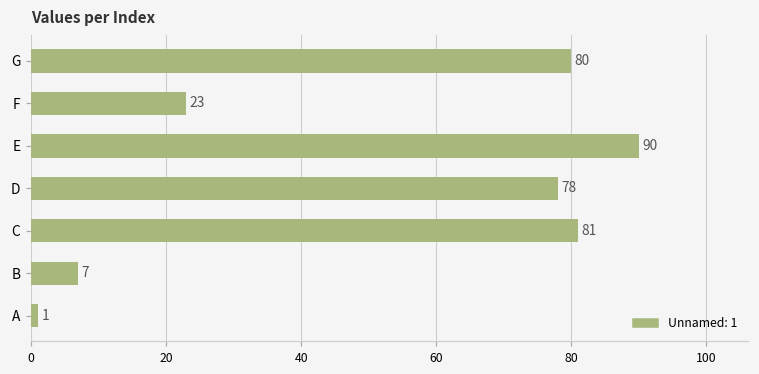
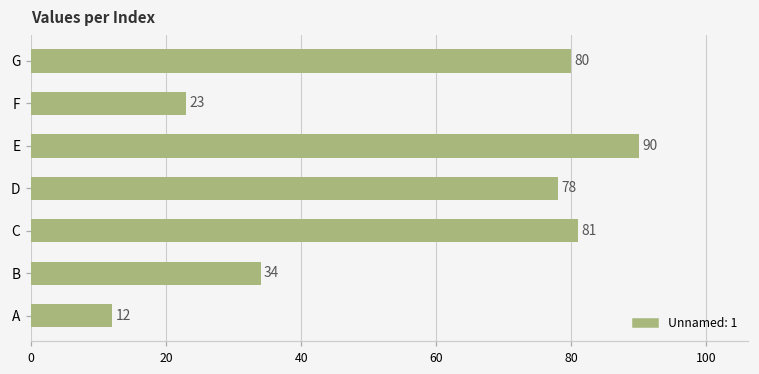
B: 7 -> 34
A: 1 -> 12
